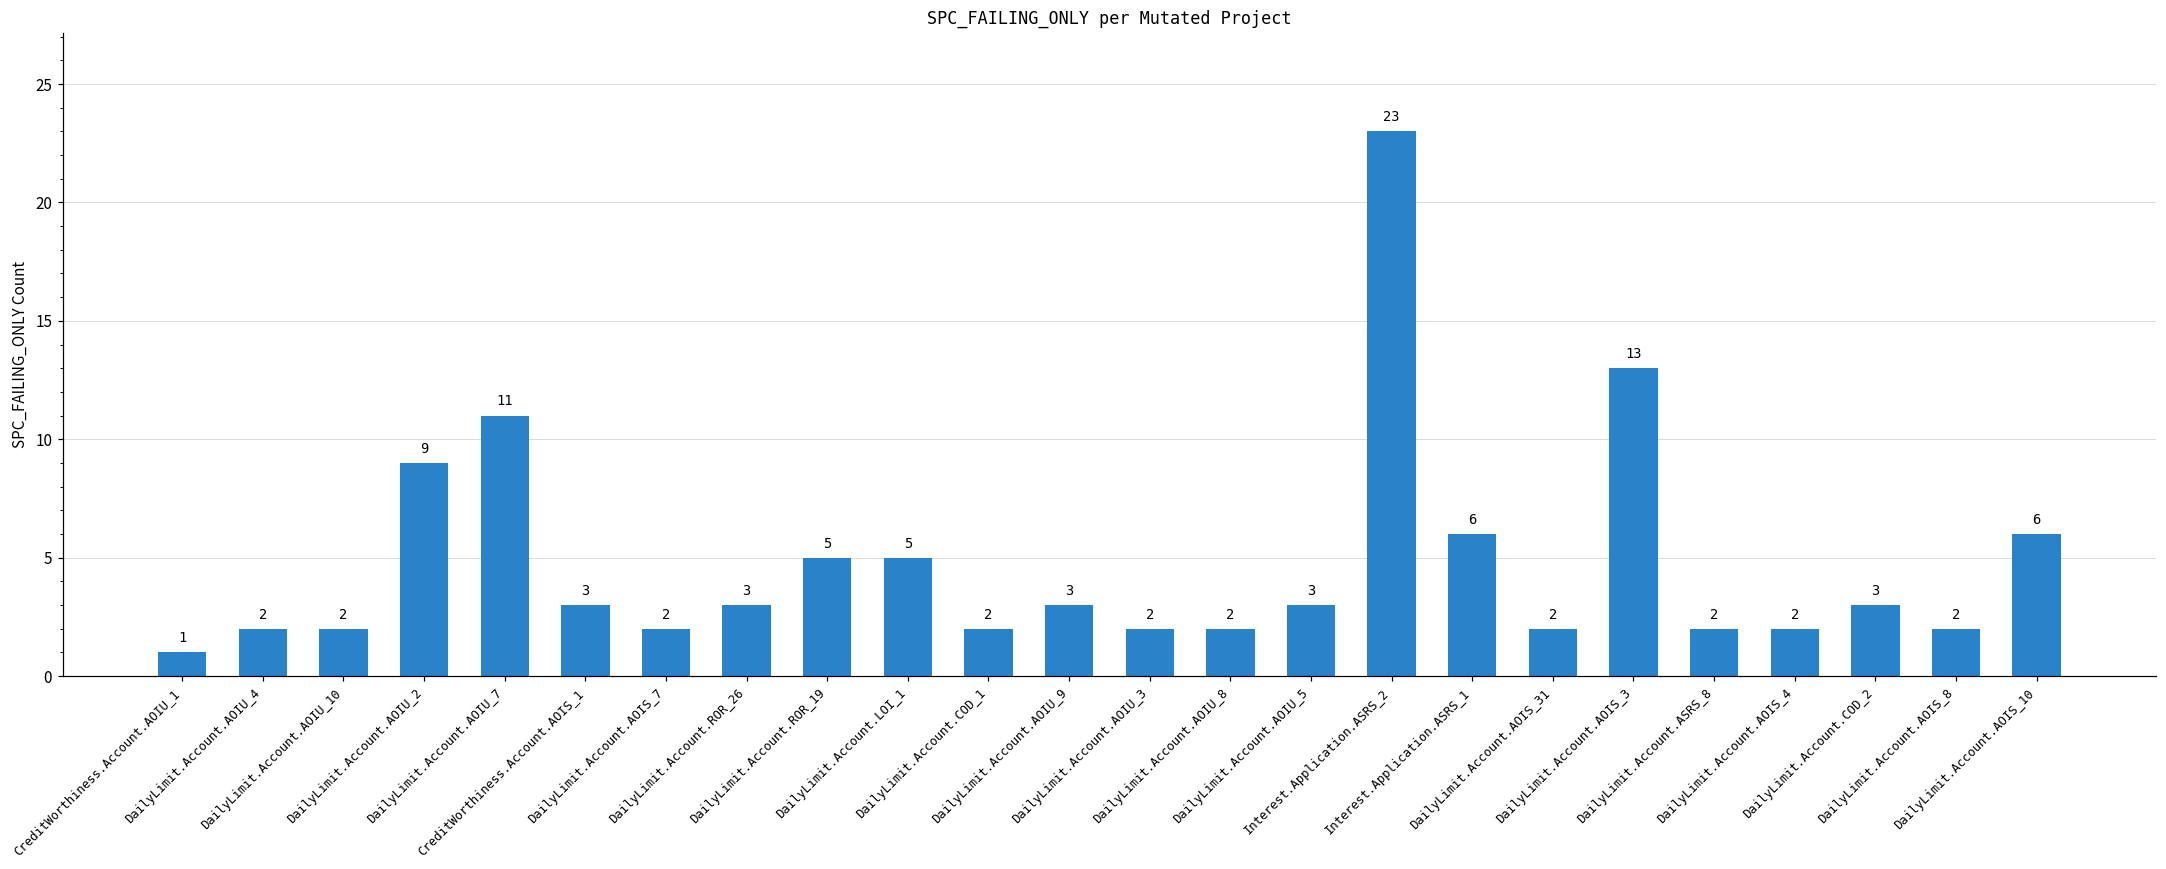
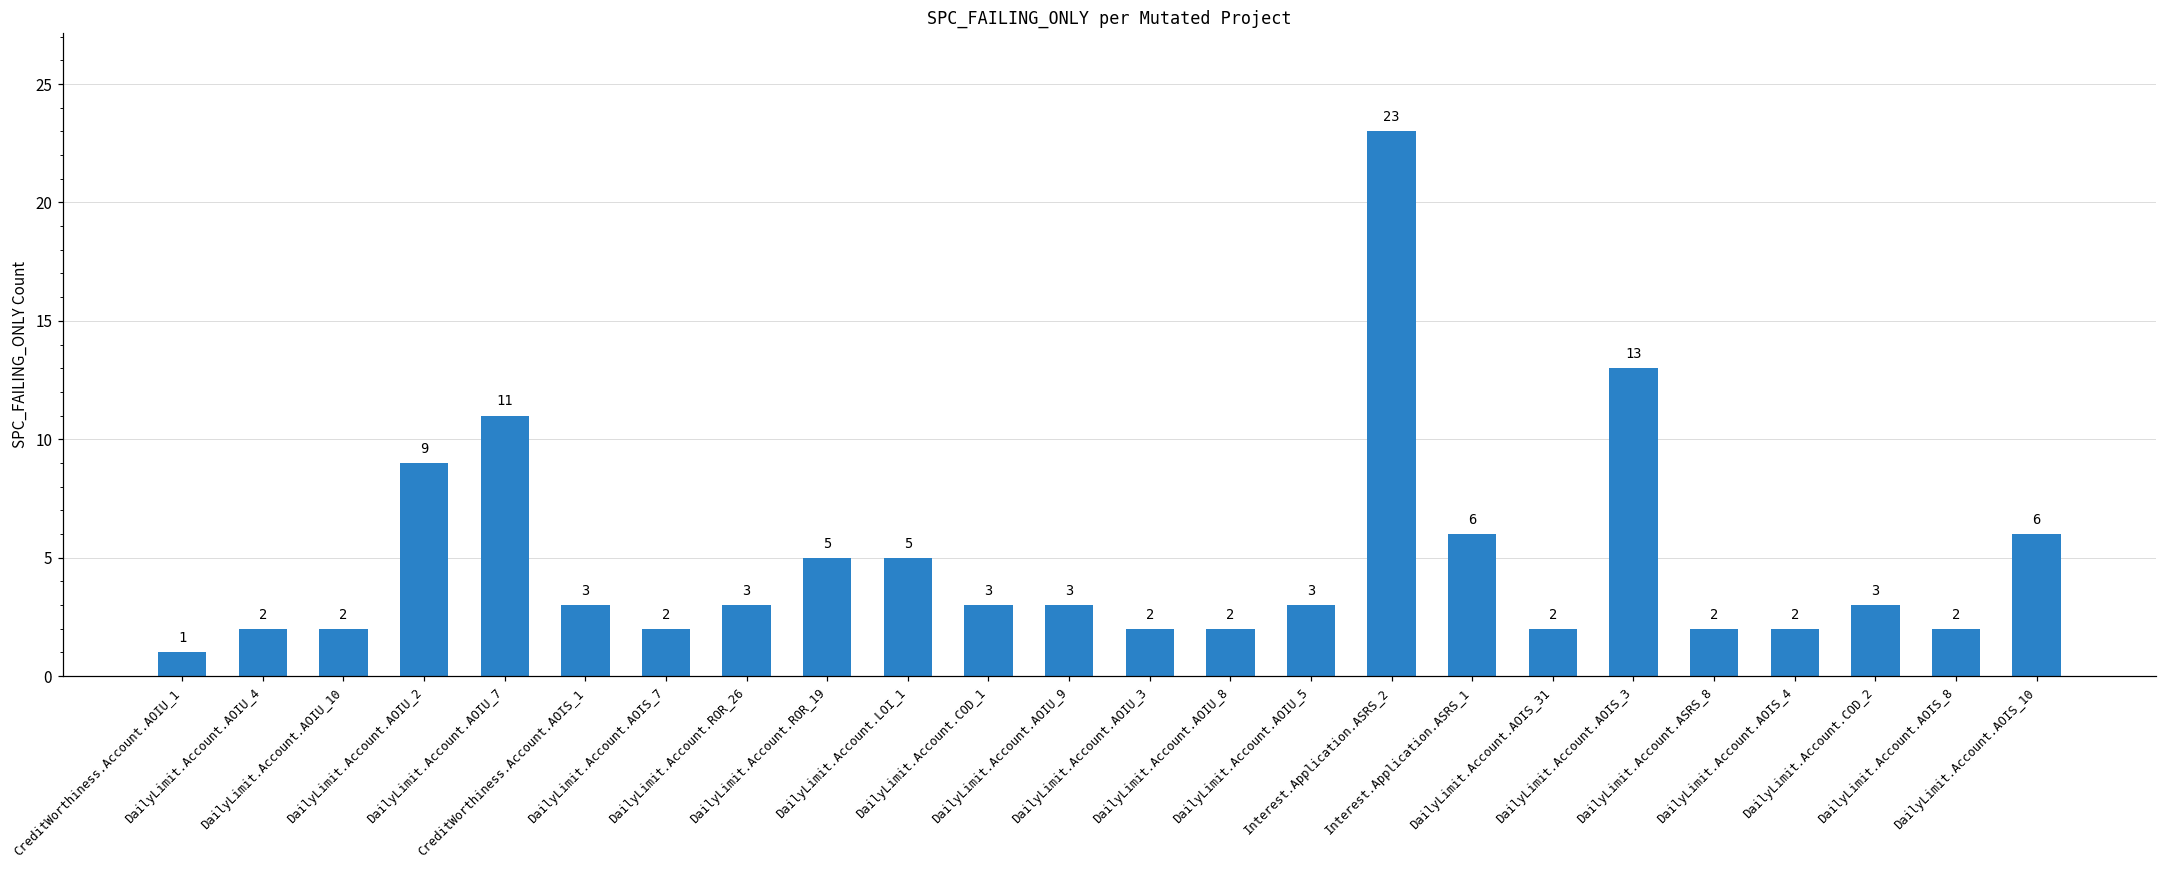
DailyLimit.Account.COD_1: 2 -> 3
